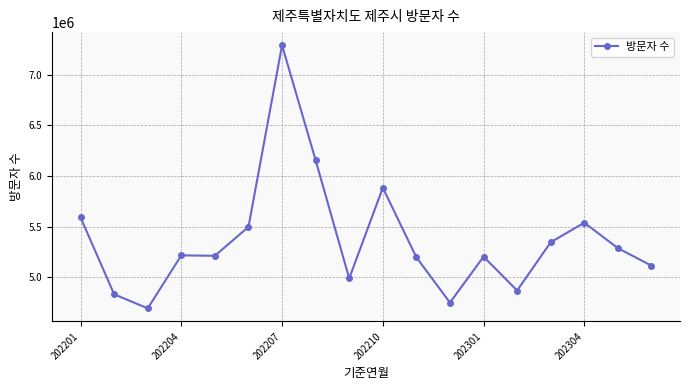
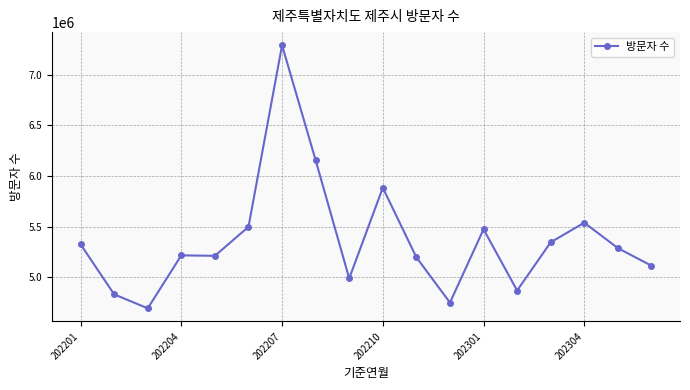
202201: 5590000 -> 5330000
202301: 5200000 -> 5470000
